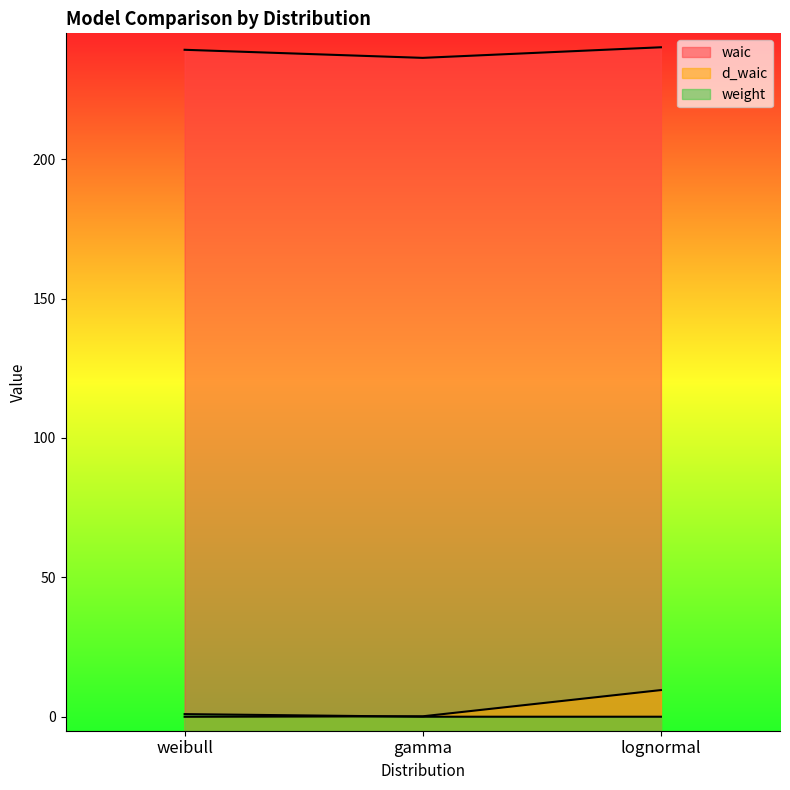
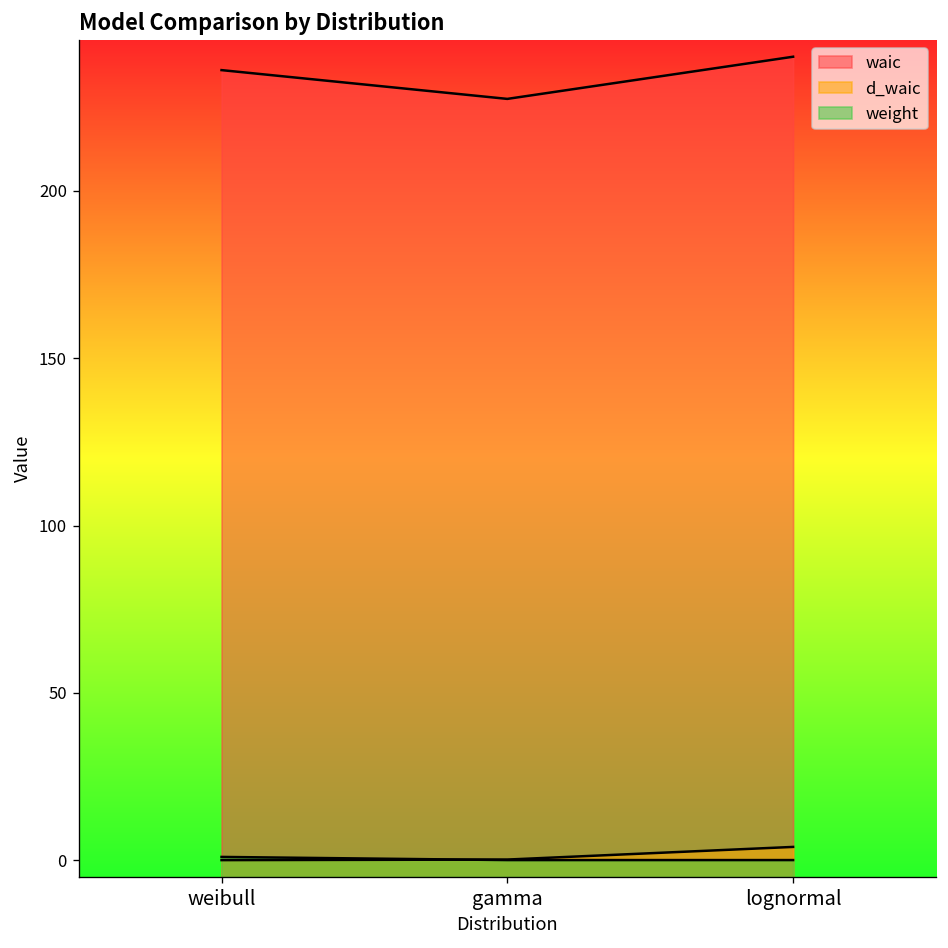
waic, weibull: 239 -> 236
waic, gamma: 236 -> 228
d_waic, lognormal: 10 -> 4
